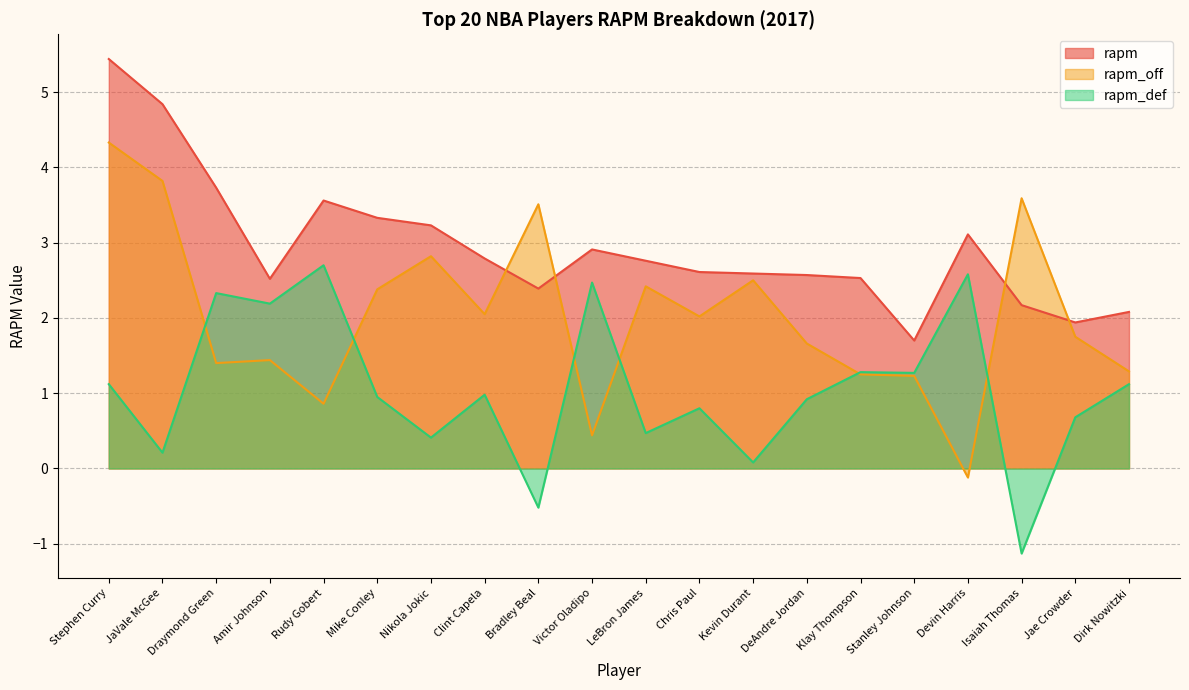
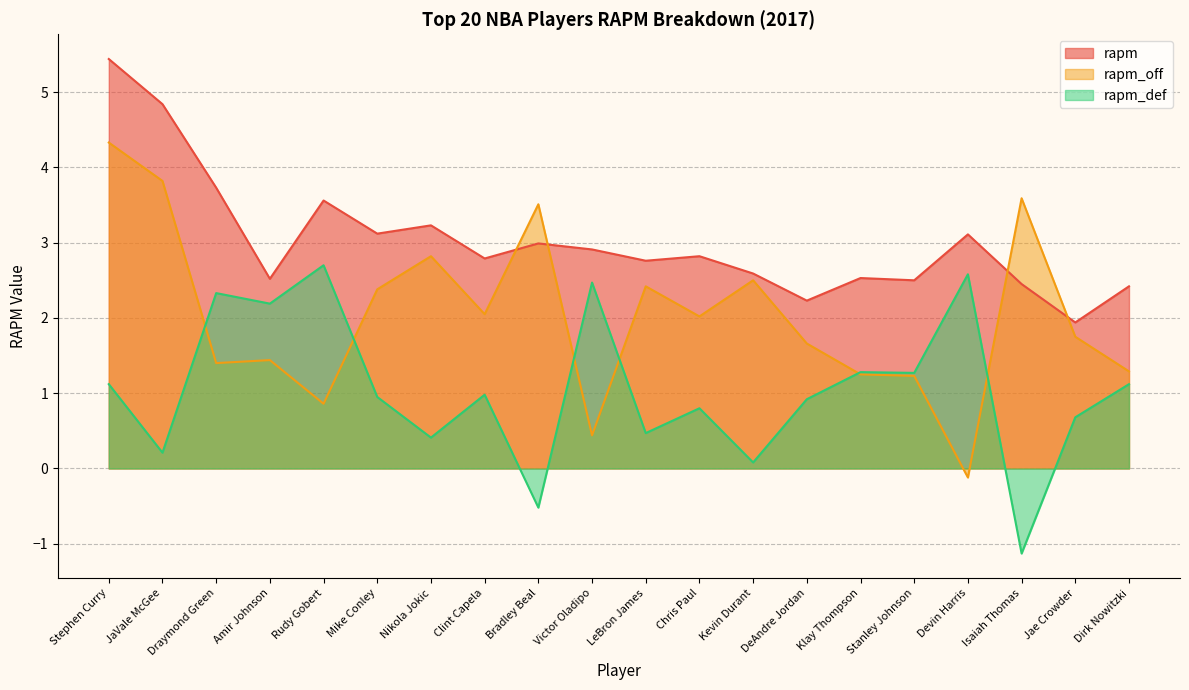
rapm, Mike Conley: 3.3 -> 3.1
rapm, Bradley Beal: 2.4 -> 3.0
rapm, Chris Paul: 2.6 -> 2.8
rapm, DeAndre Jordan: 2.6 -> 2.2
rapm, Stanley Johnson: 1.7 -> 2.5
rapm, Isaiah Thomas: 2.2 -> 2.5
rapm, Dirk Nowitzki: 2.1 -> 2.4
